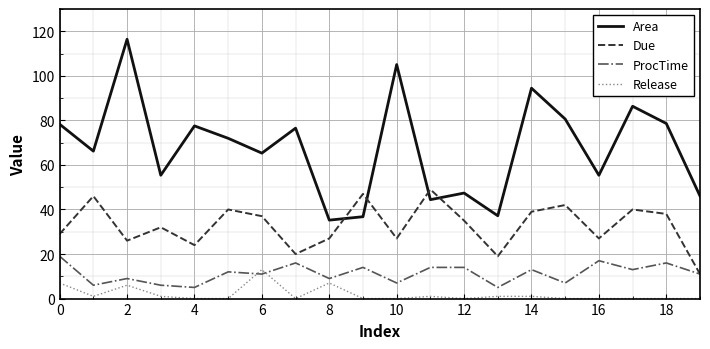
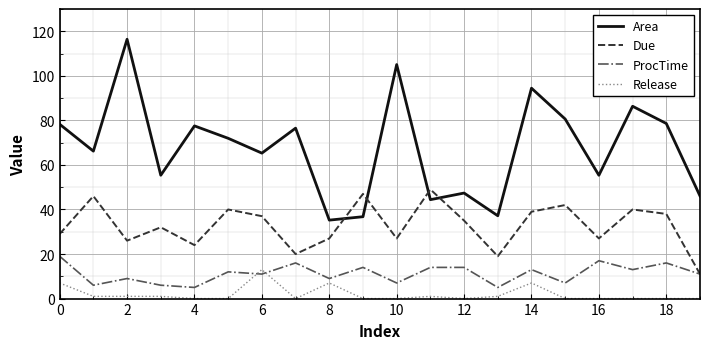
Release, 2: 6 -> 1
Release, 14: 1 -> 7
